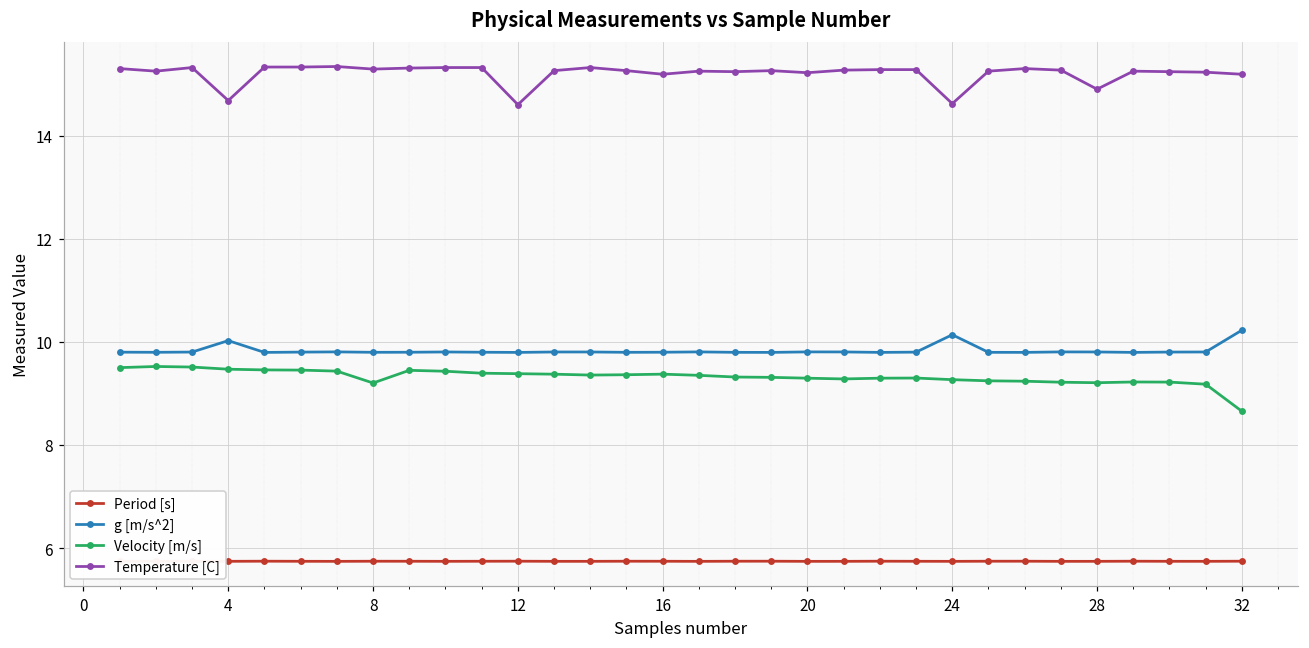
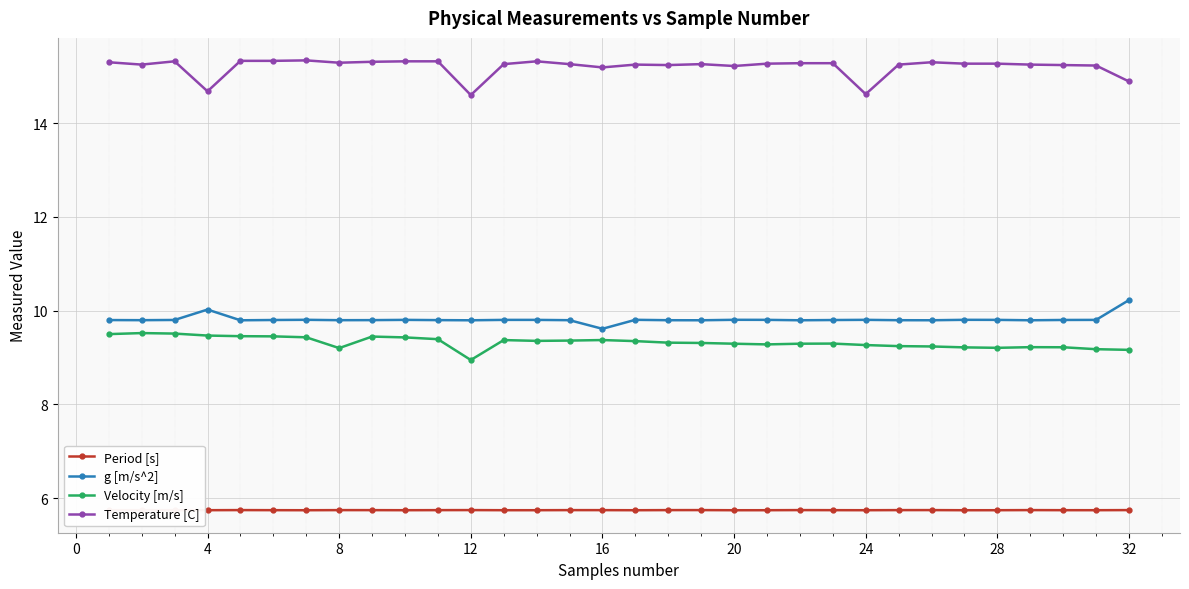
Velocity [m/s], 12: 9.4 -> 8.9
g [m/s^2], 16: 9.8 -> 9.6
g [m/s^2], 24: 10.1 -> 9.8
Temperature [C], 28: 14.9 -> 15.3
Velocity [m/s], 32: 8.7 -> 9.2
Temperature [C], 32: 15.2 -> 14.9
